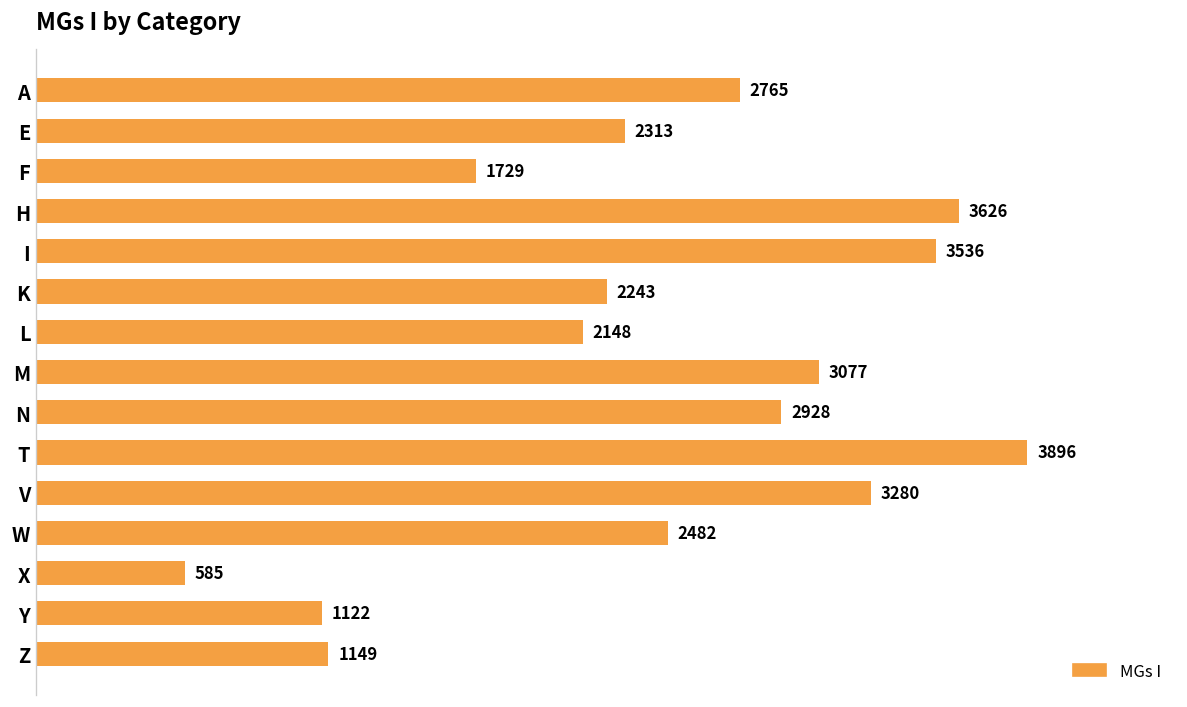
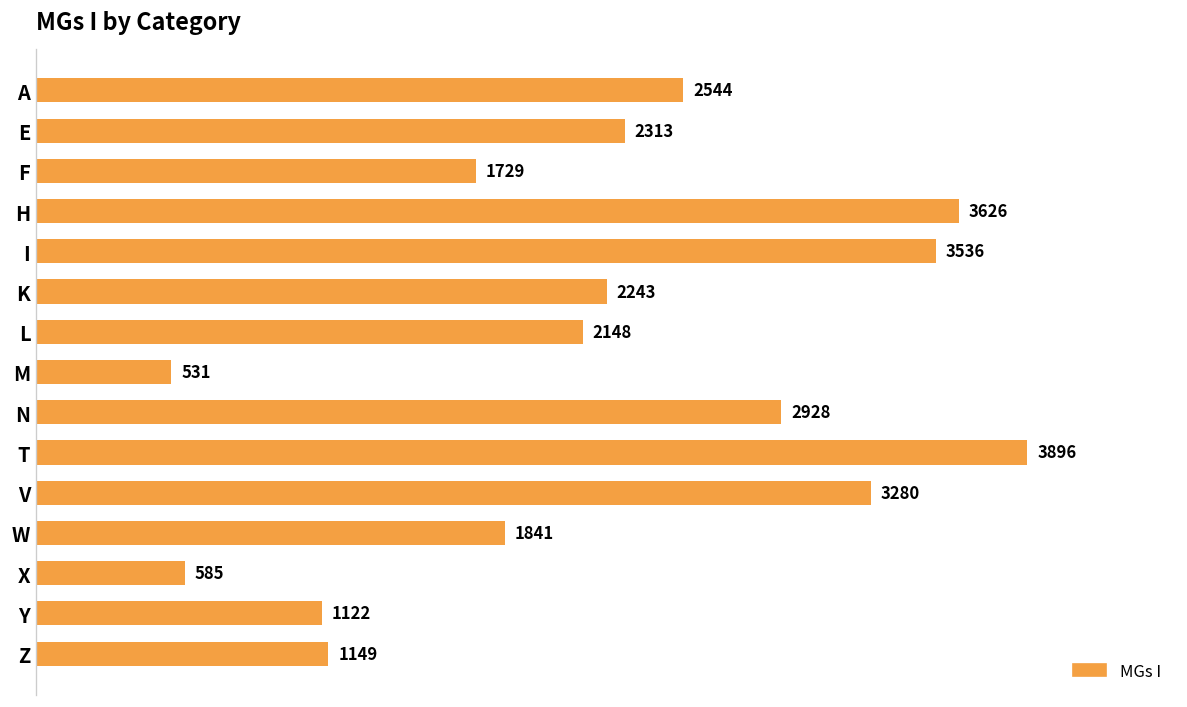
A: 2765 -> 2544
M: 3077 -> 531
W: 2482 -> 1841
